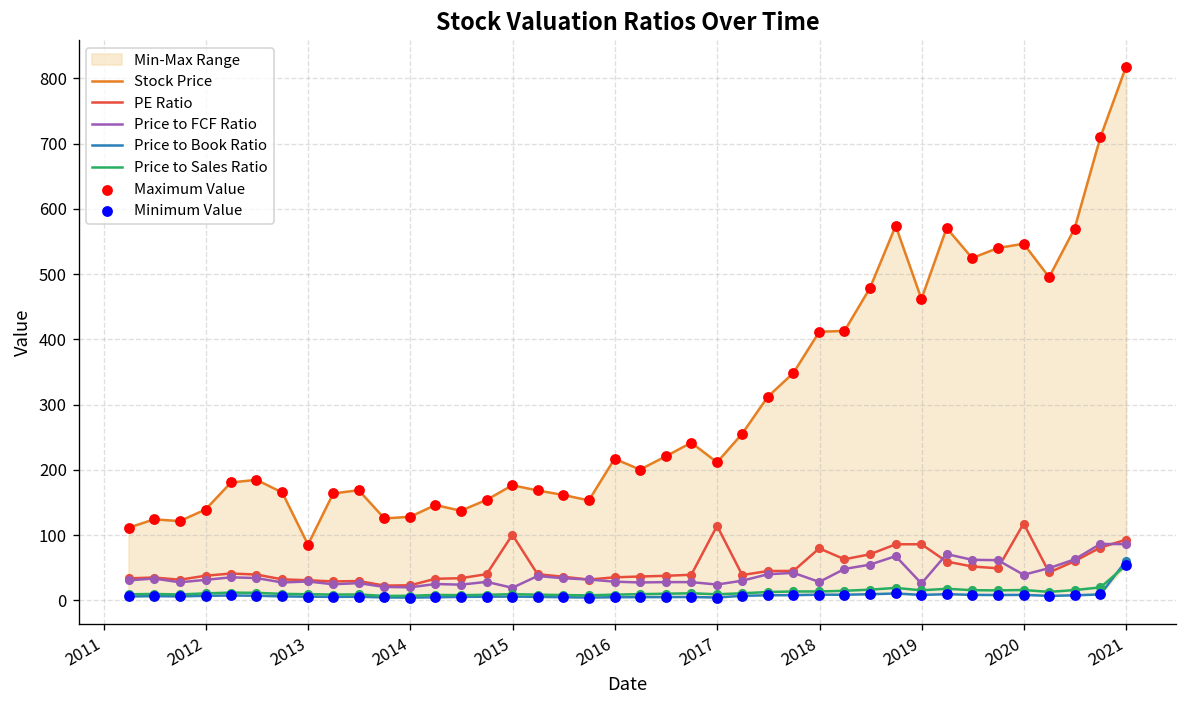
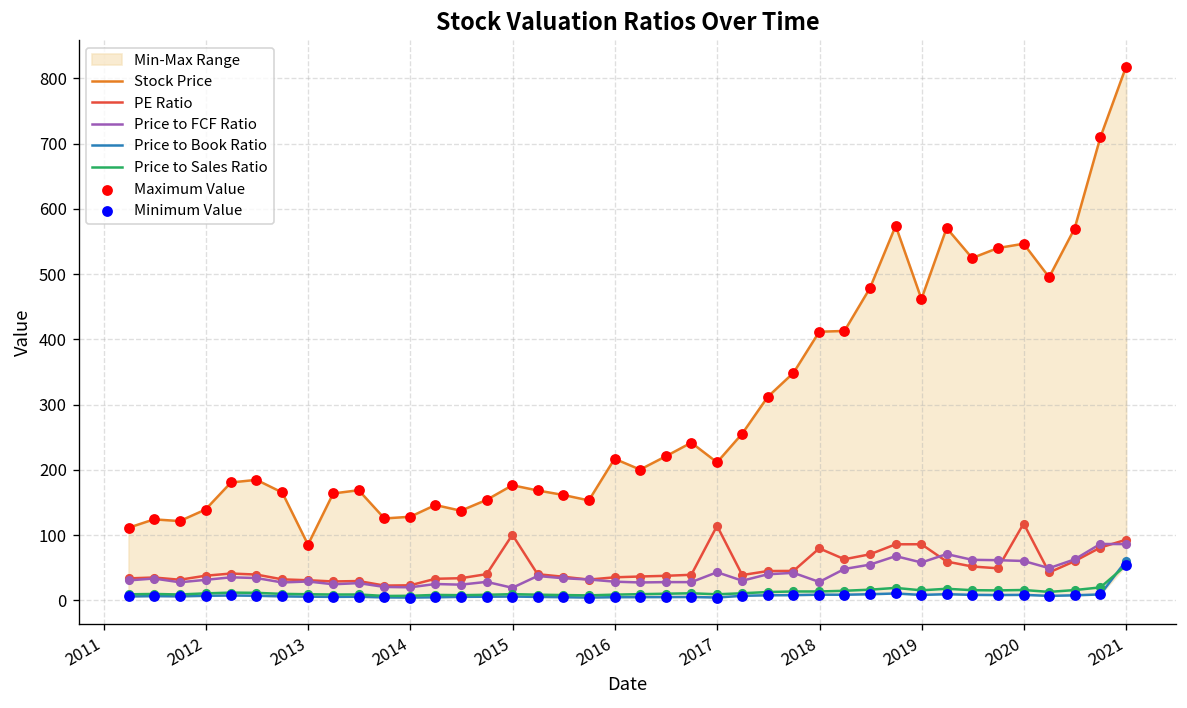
Price to FCF Ratio, 2017: 20 -> 40
Price to FCF Ratio, 2019: 30 -> 60
Price to FCF Ratio, 2020: 40 -> 60
